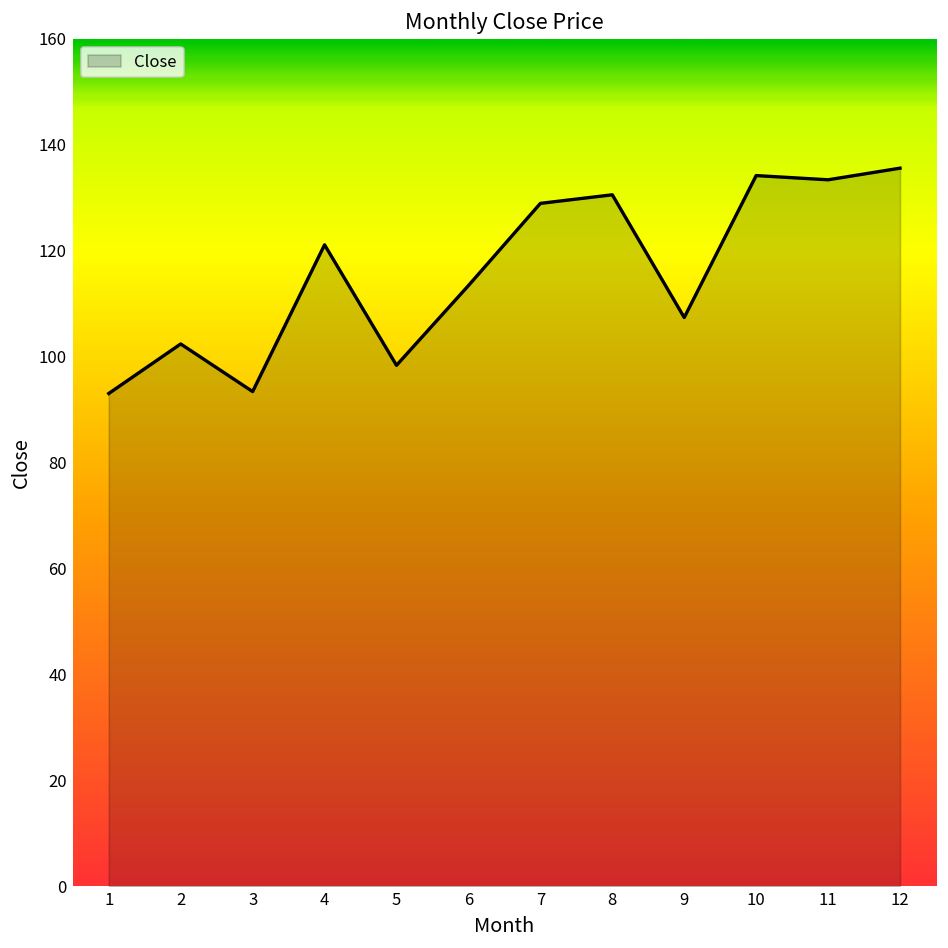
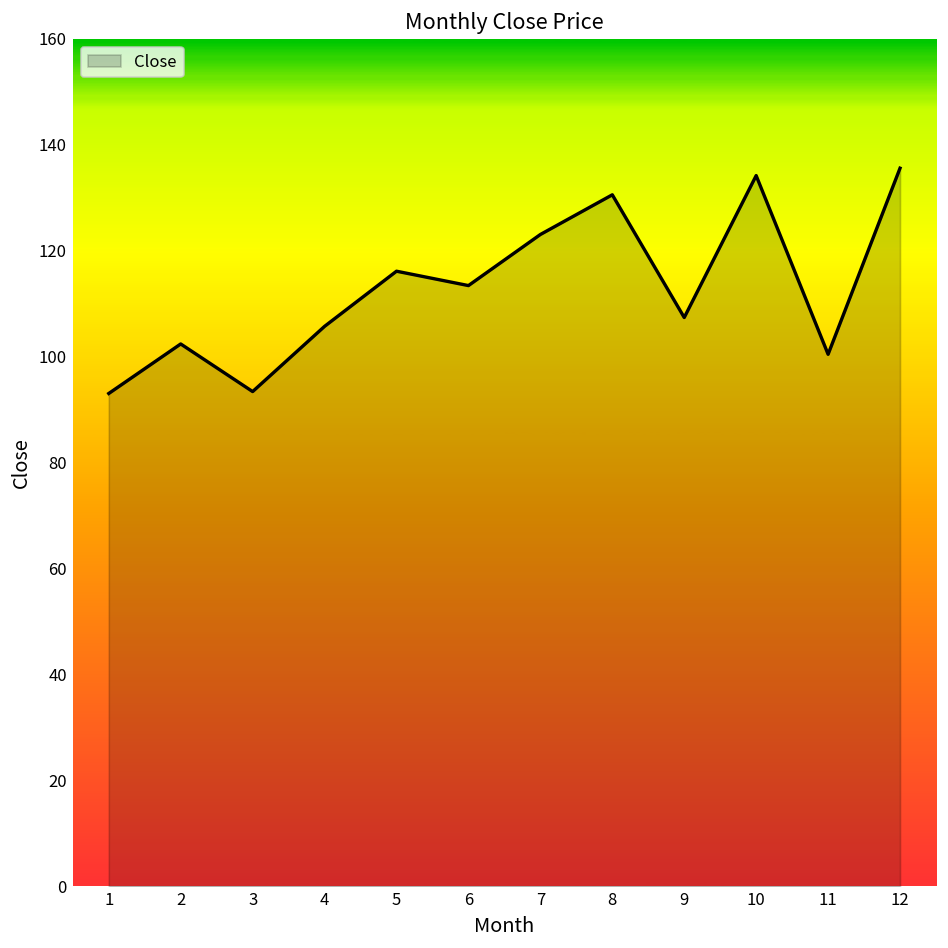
4: 121 -> 106
5: 98 -> 116
7: 129 -> 123
11: 133 -> 100
